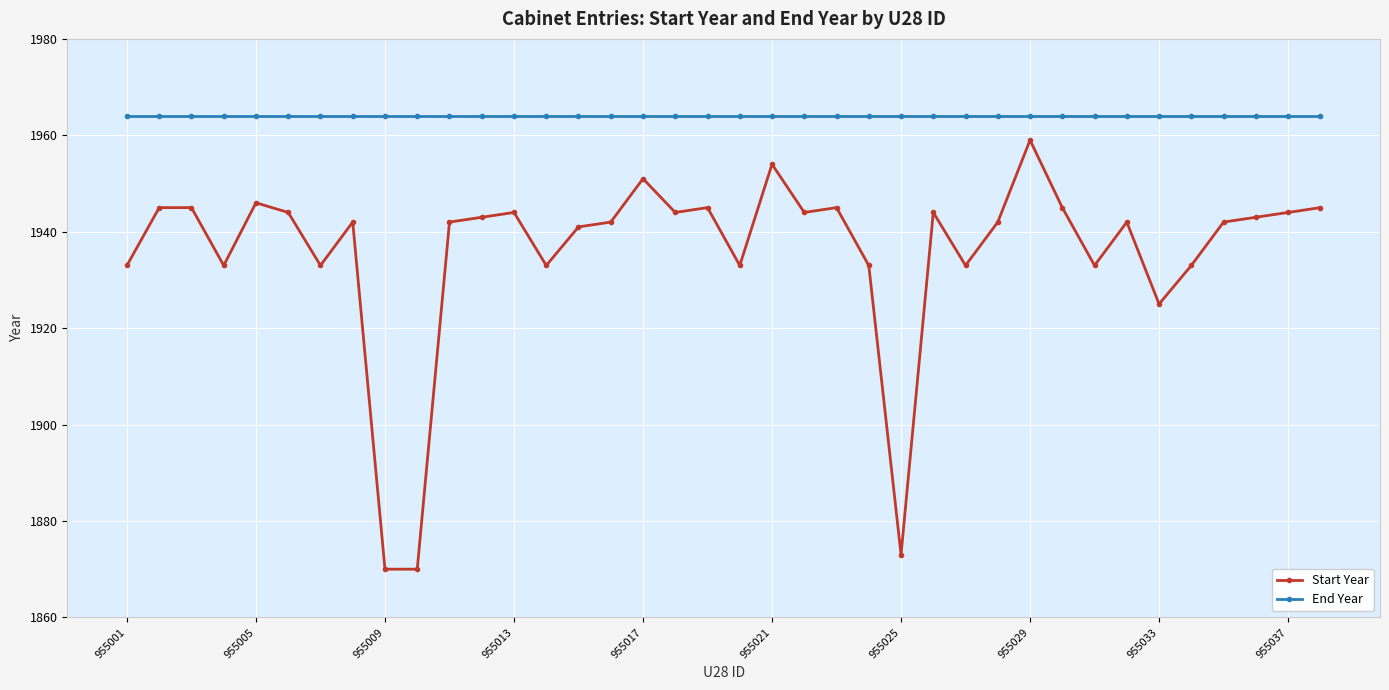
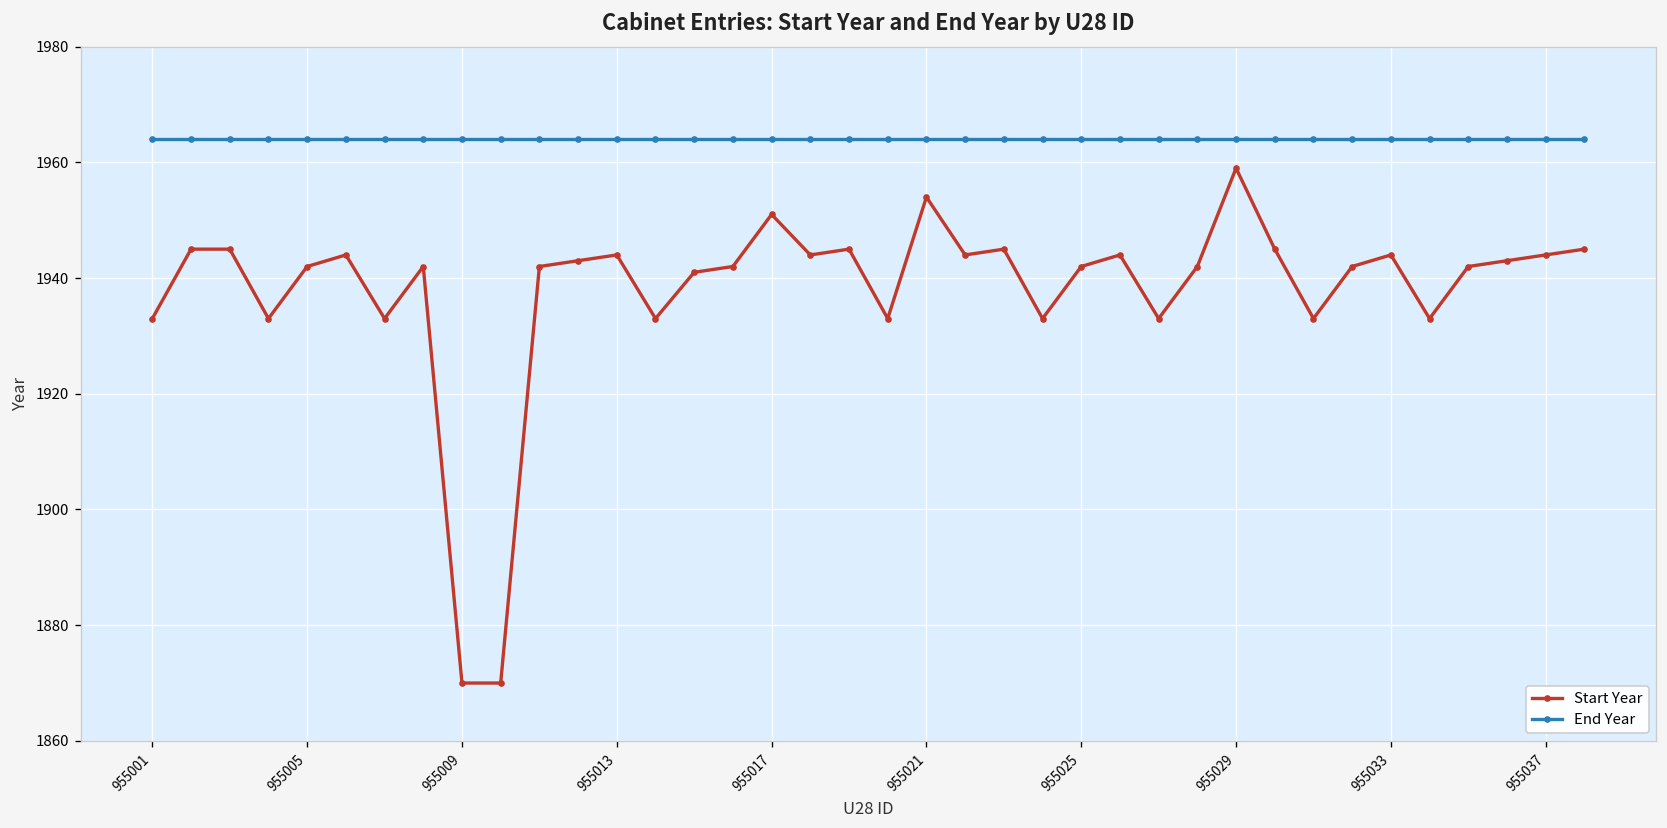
Start Year, 955005: 1946 -> 1942
Start Year, 955025: 1873 -> 1942
Start Year, 955033: 1925 -> 1944
